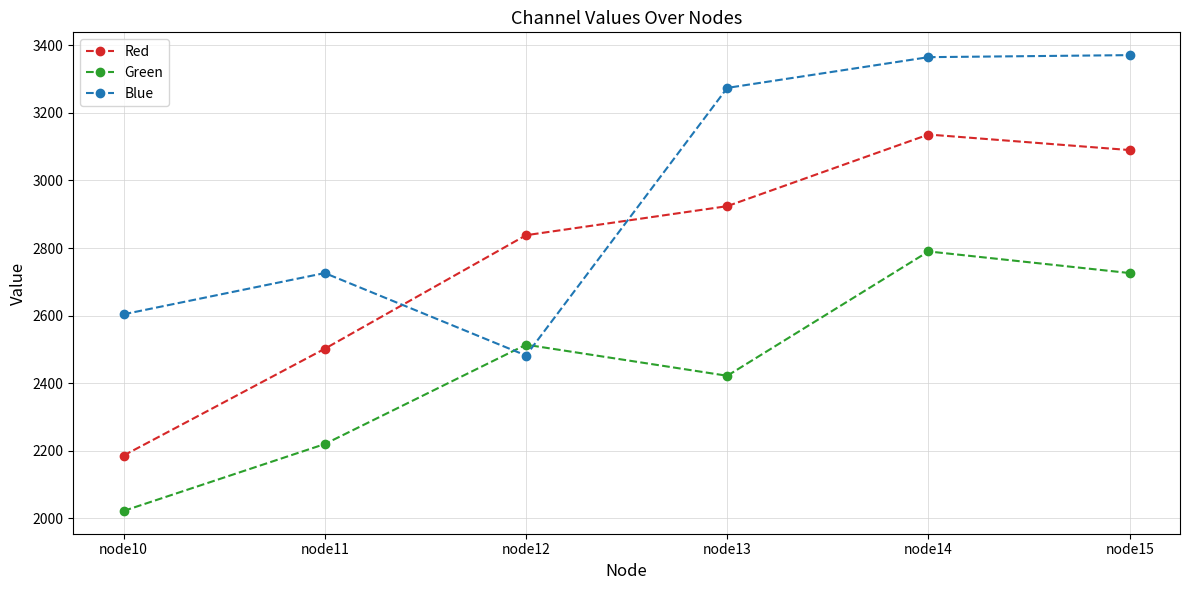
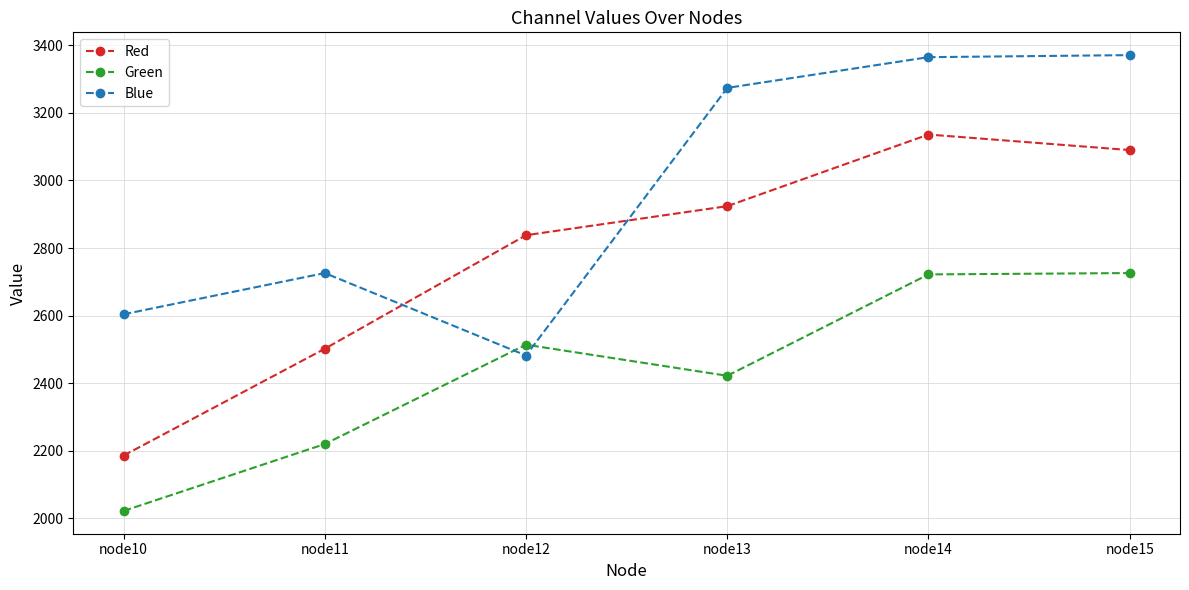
Green, node14: 2790 -> 2720
